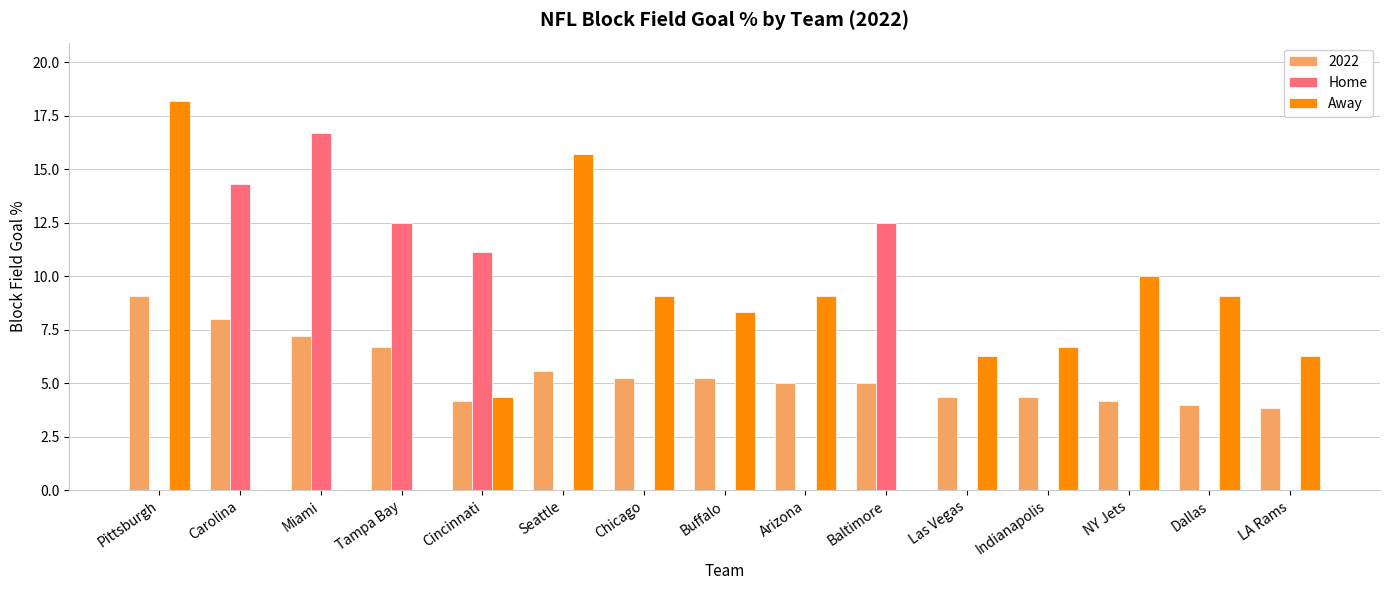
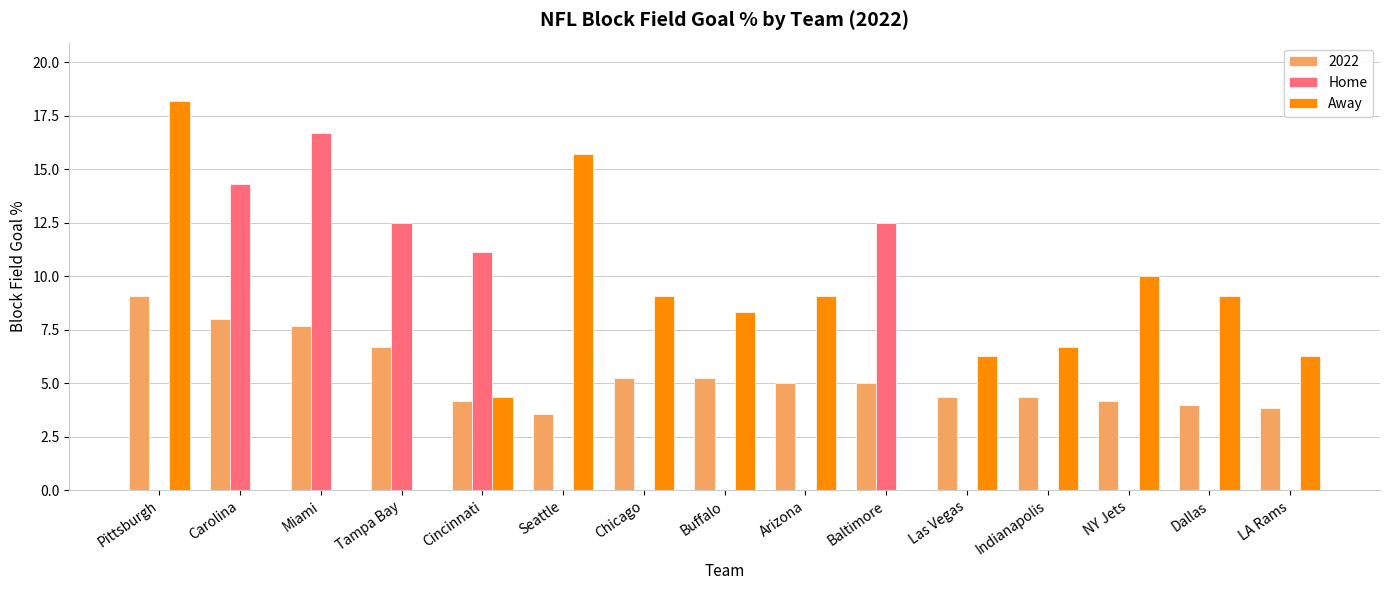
2022, Miami: 7.2 -> 7.7
2022, Seattle: 5.6 -> 3.6
